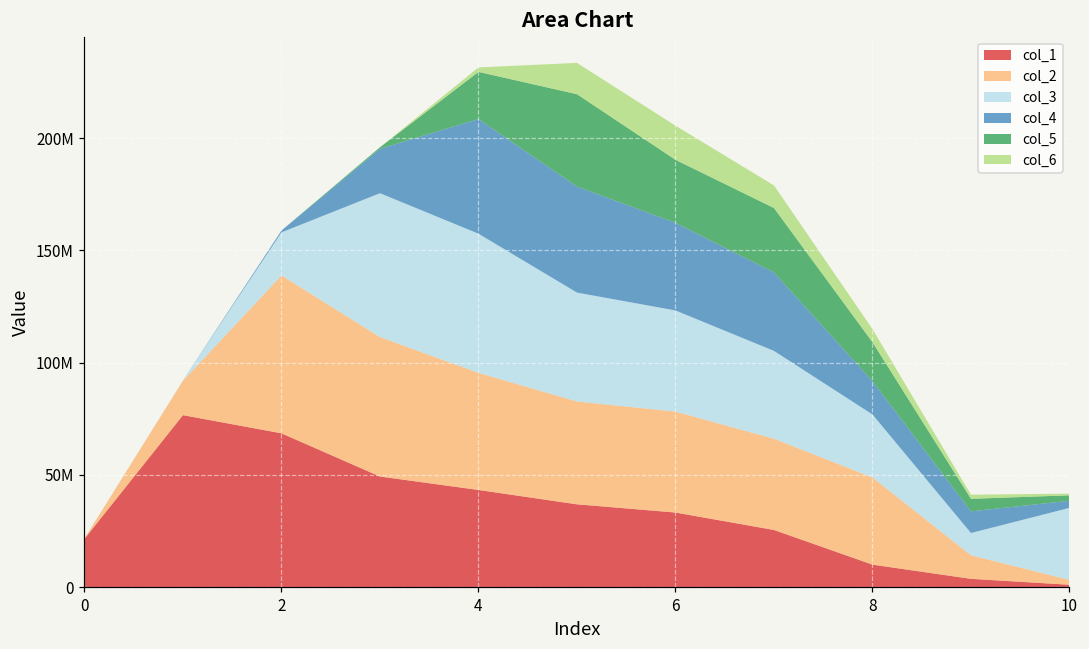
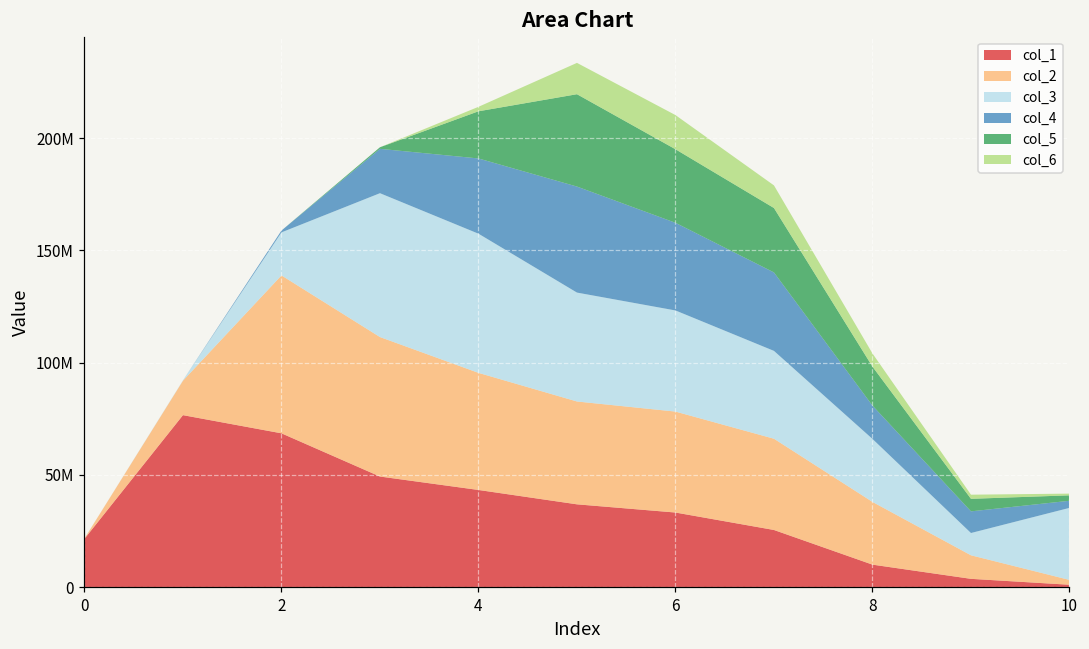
col_4, 4: 51000000 -> 34000000
col_5, 6: 28000000 -> 33000000
col_2, 8: 39000000 -> 28000000
